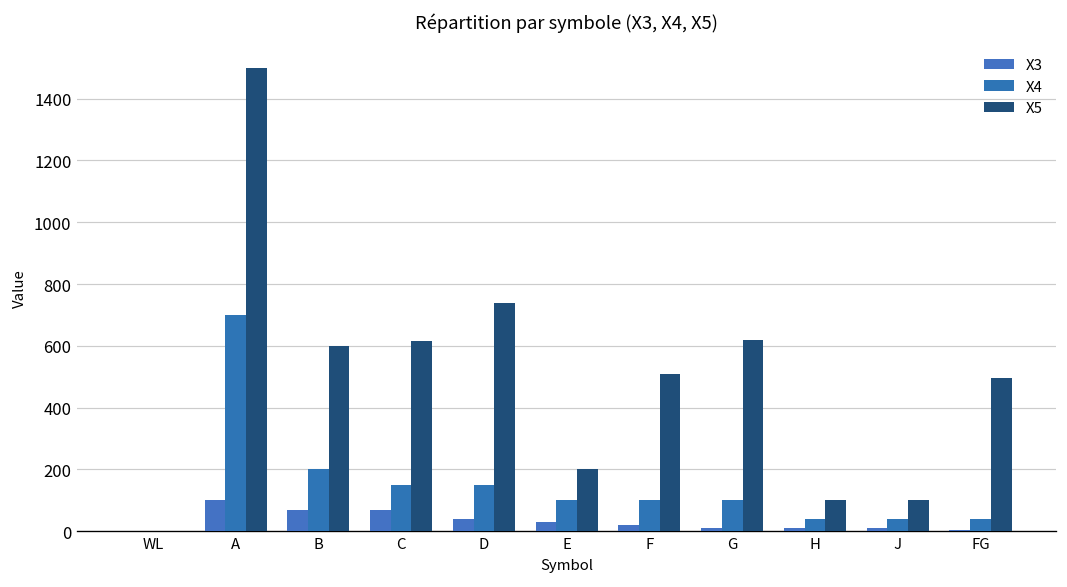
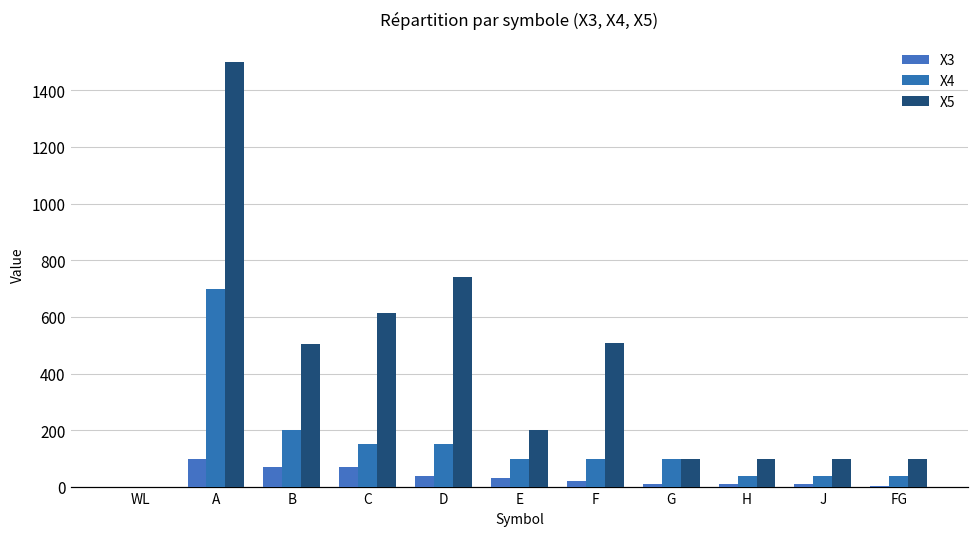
X5, B: 600 -> 510
X5, G: 620 -> 100
X5, FG: 500 -> 100
